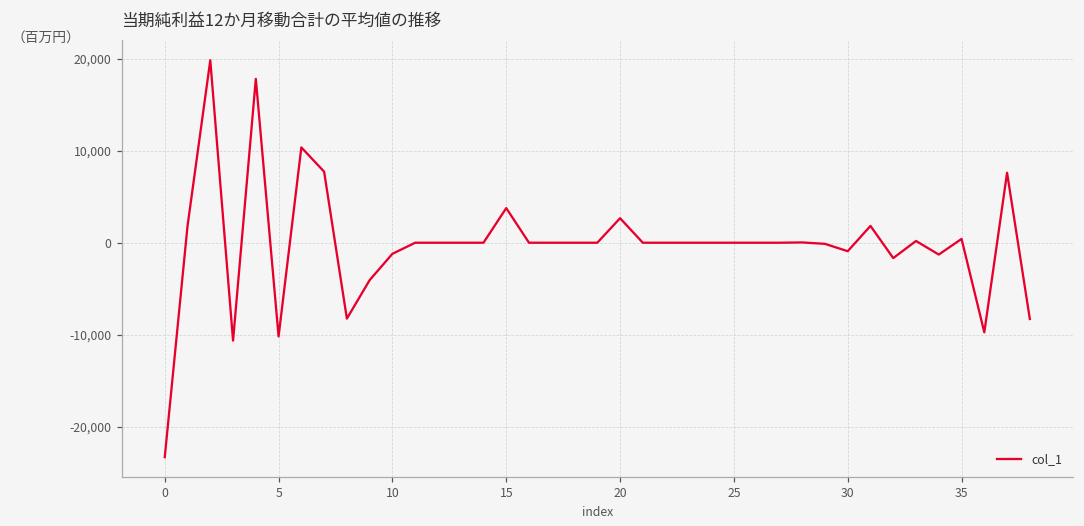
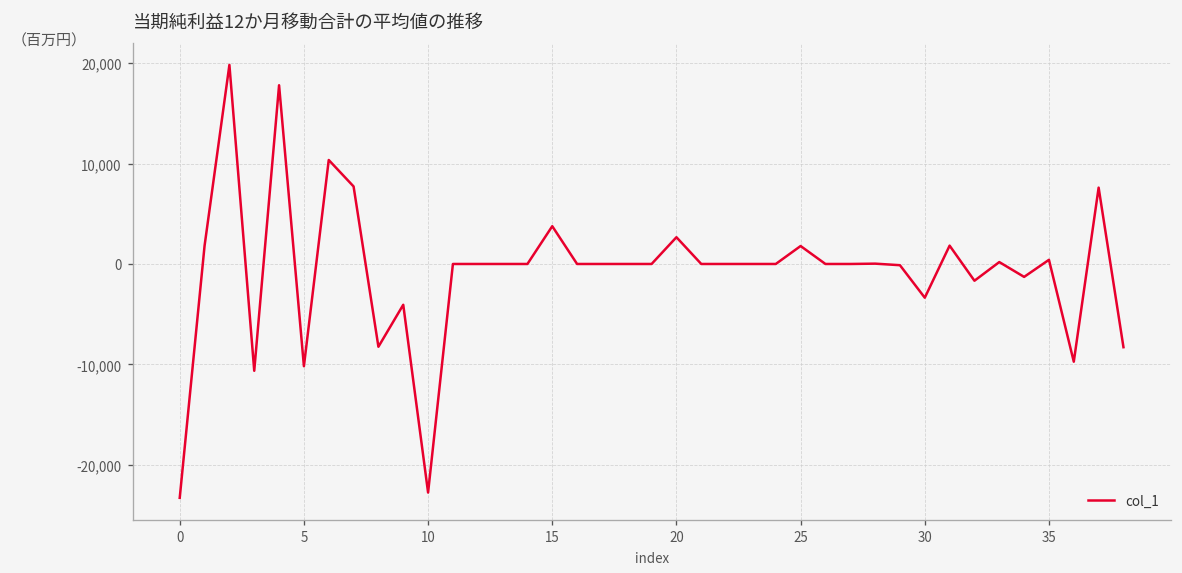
10: -1,000 -> -23,000
25: 0 -> 2,000
30: -1,000 -> -3,000
